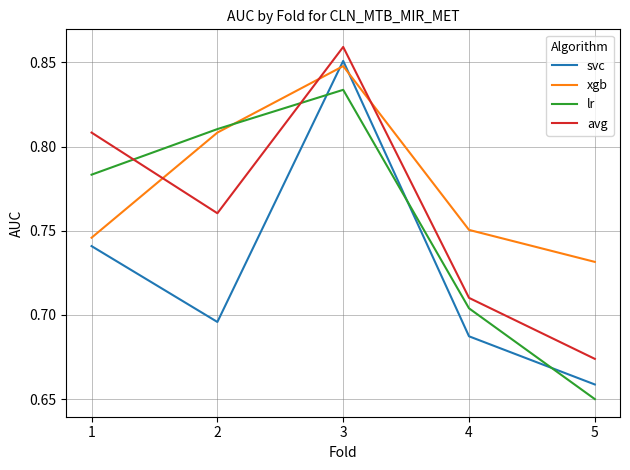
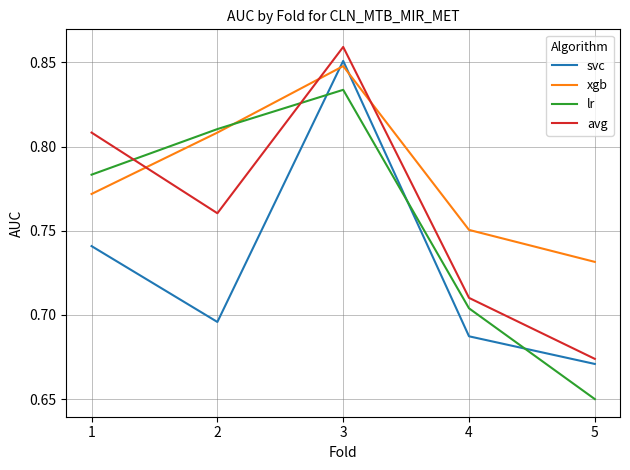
xgb, 1: 0.746 -> 0.772
svc, 5: 0.659 -> 0.671
